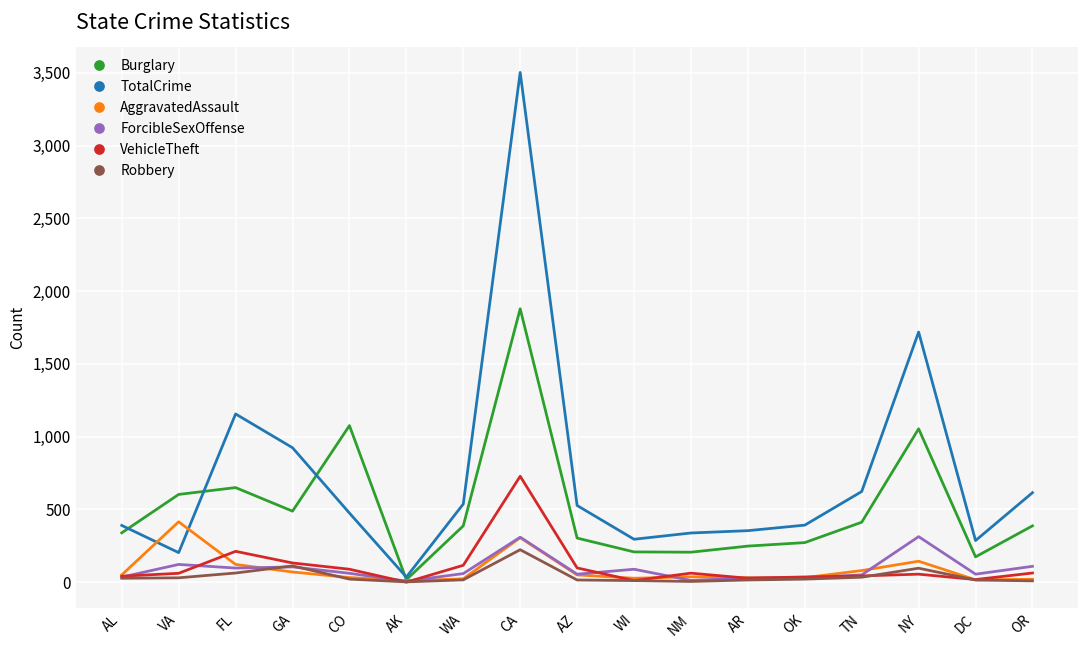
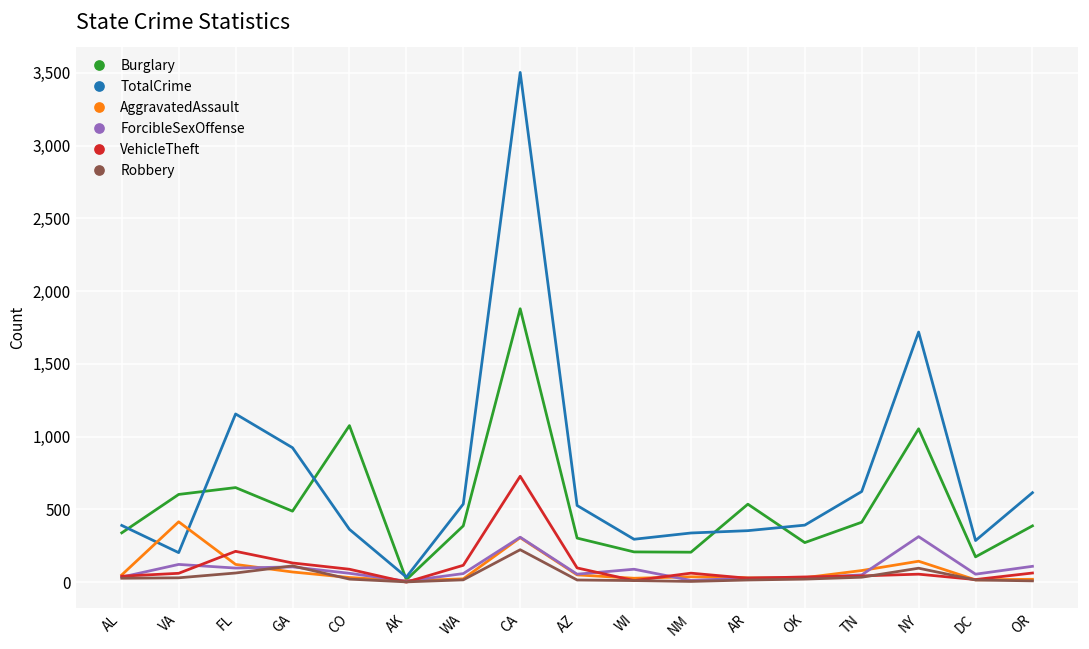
TotalCrime, CO: 480 -> 360
Burglary, AR: 250 -> 540
